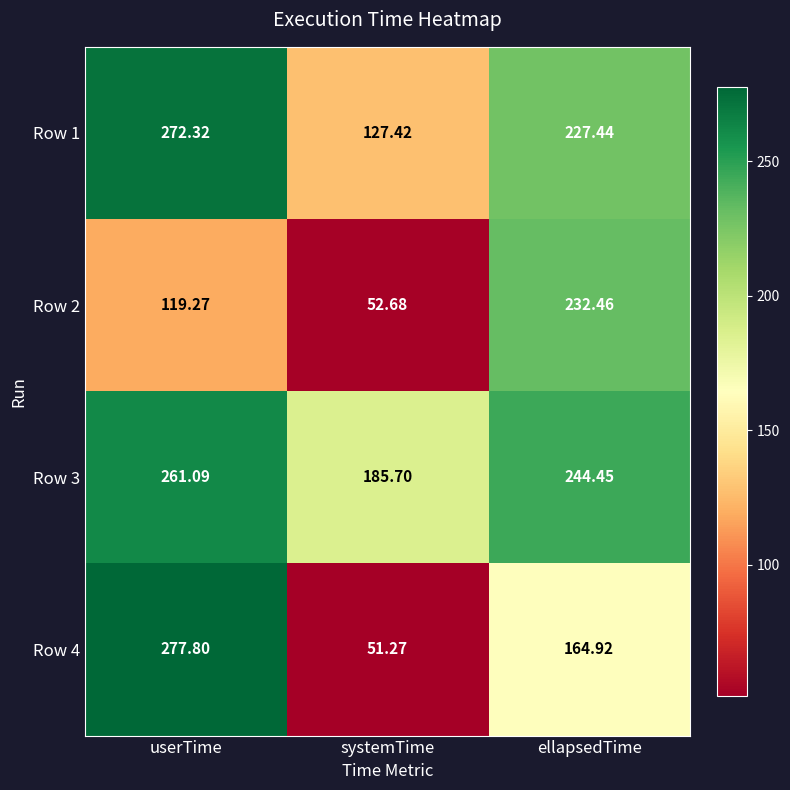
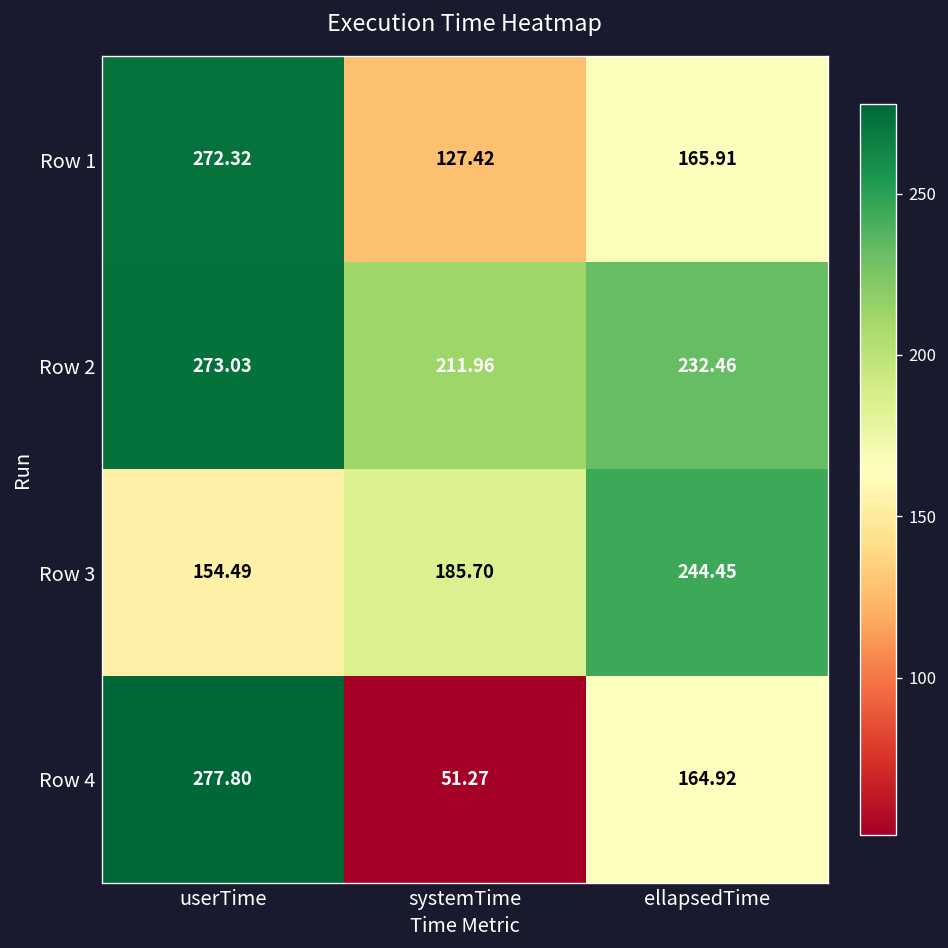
Row 1, ellapsedTime: 227.44 -> 165.91
Row 2, userTime: 119.27 -> 273.03
Row 2, systemTime: 52.68 -> 211.96
Row 3, userTime: 261.09 -> 154.49
